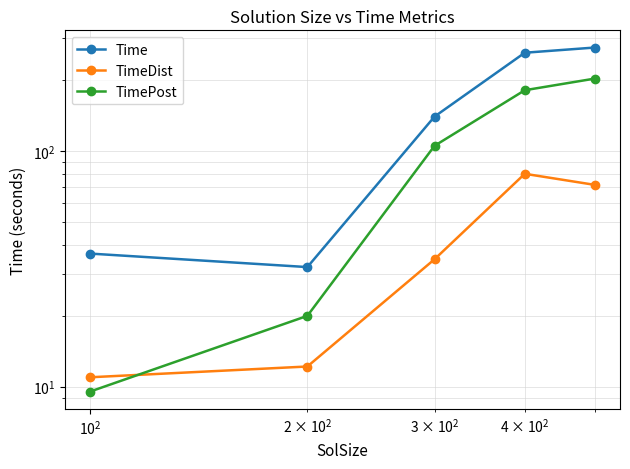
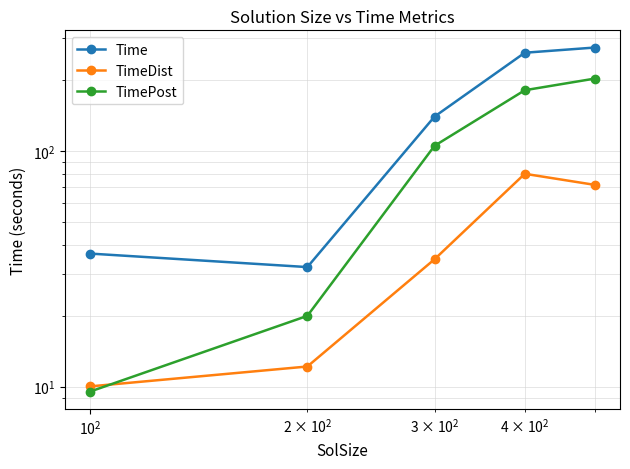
TimeDist, 10^2: 11 -> 10.0
